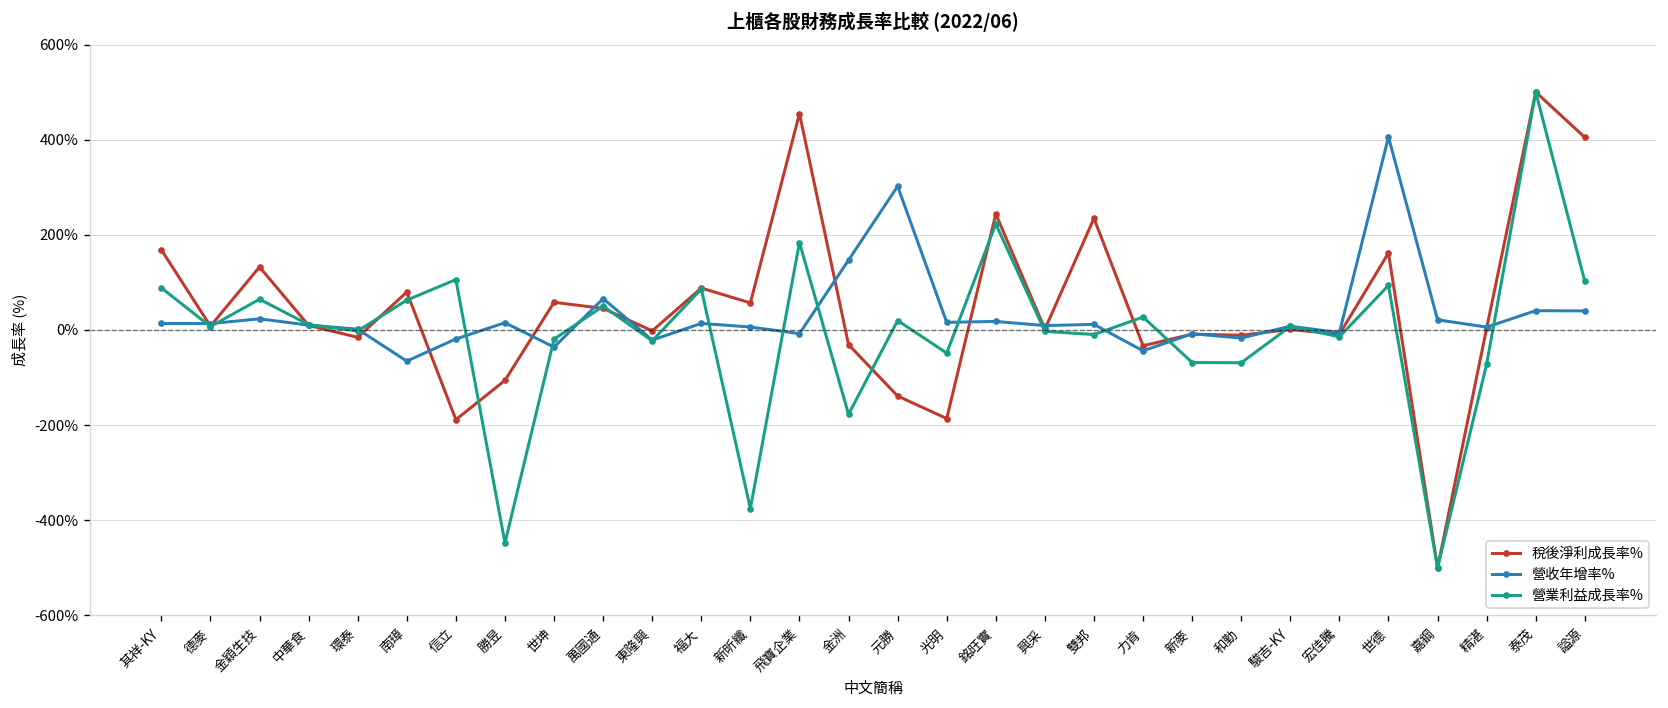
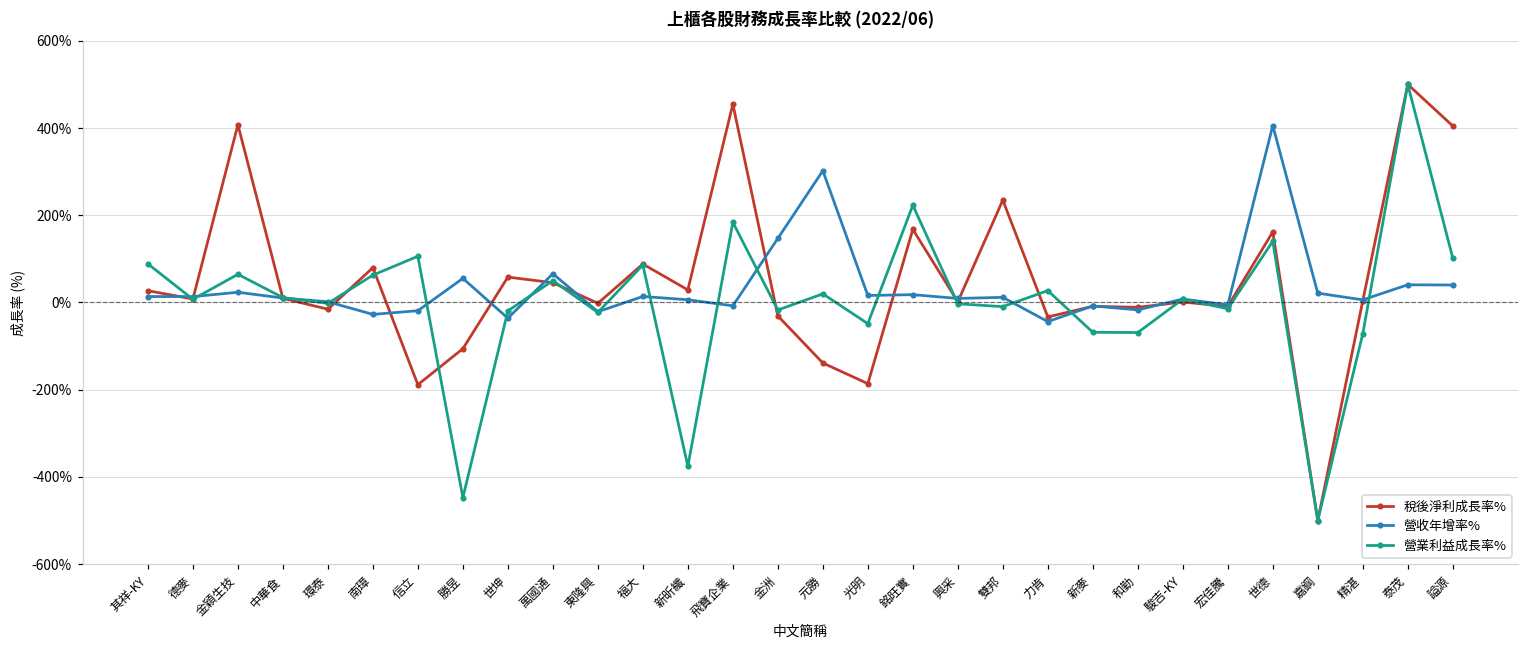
稅後淨利成長率%, 其祥-KY: 170% -> 30%
稅後淨利成長率%, 金穎生技: 130% -> 410%
營收年增率%, 南璋: -70% -> -30%
營收年增率%, 勝昱: 20% -> 60%
稅後淨利成長率%, 新昕纖: 60% -> 30%
營業利益成長率%, 金洲: -180% -> -20%
稅後淨利成長率%, 銘旺實: 240% -> 170%
營業利益成長率%, 世德: 90% -> 140%
